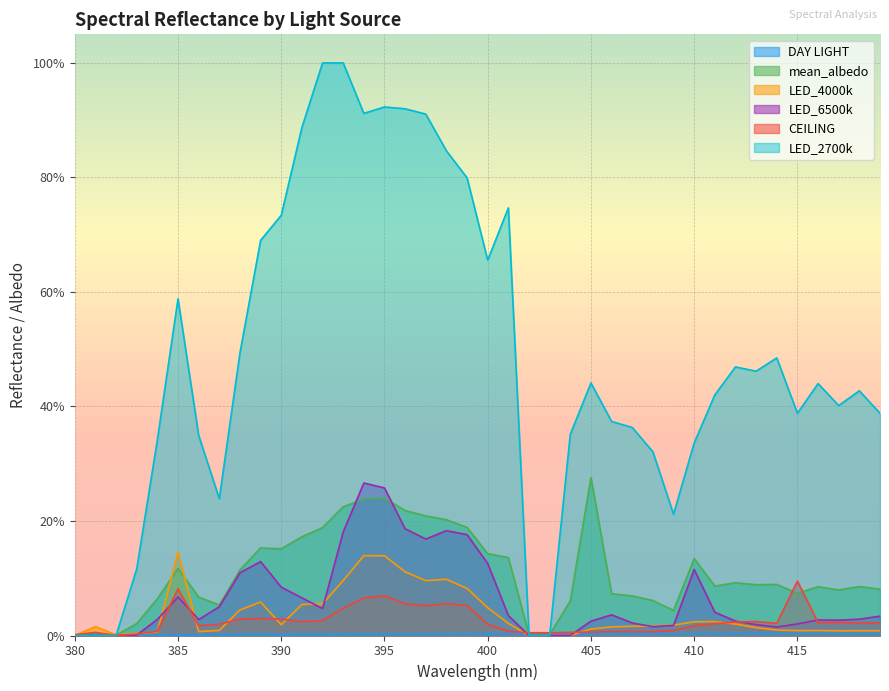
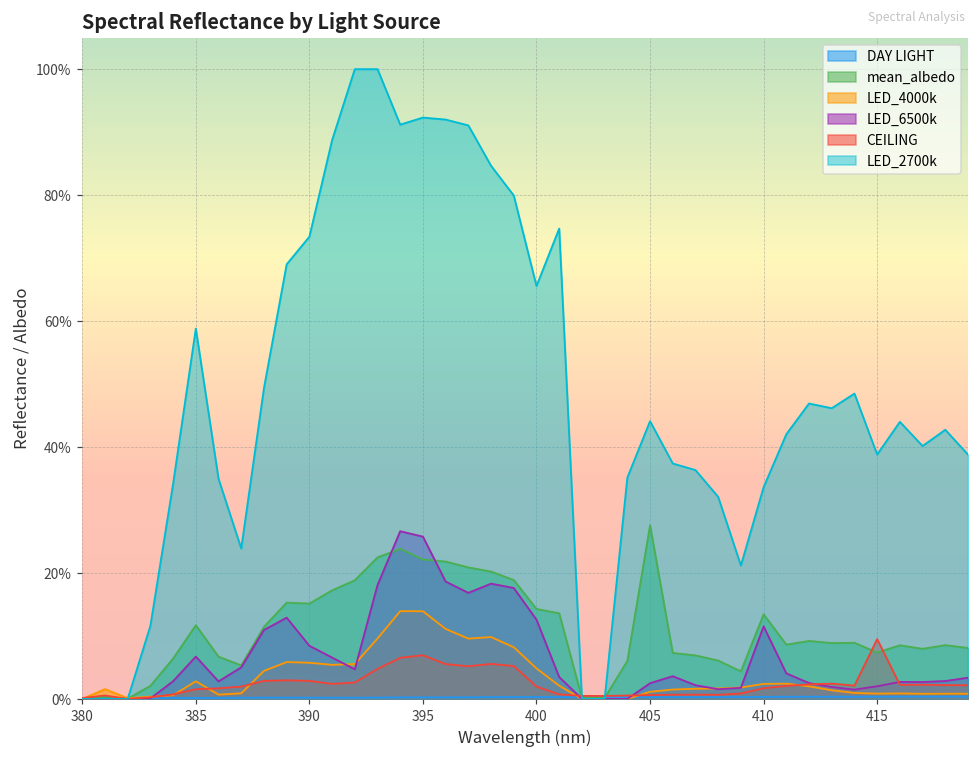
LED_4000k, 385: 15% -> 3%
CEILING, 385: 8% -> 2%
LED_4000k, 390: 2% -> 6%
mean_albedo, 395: 24% -> 22%
